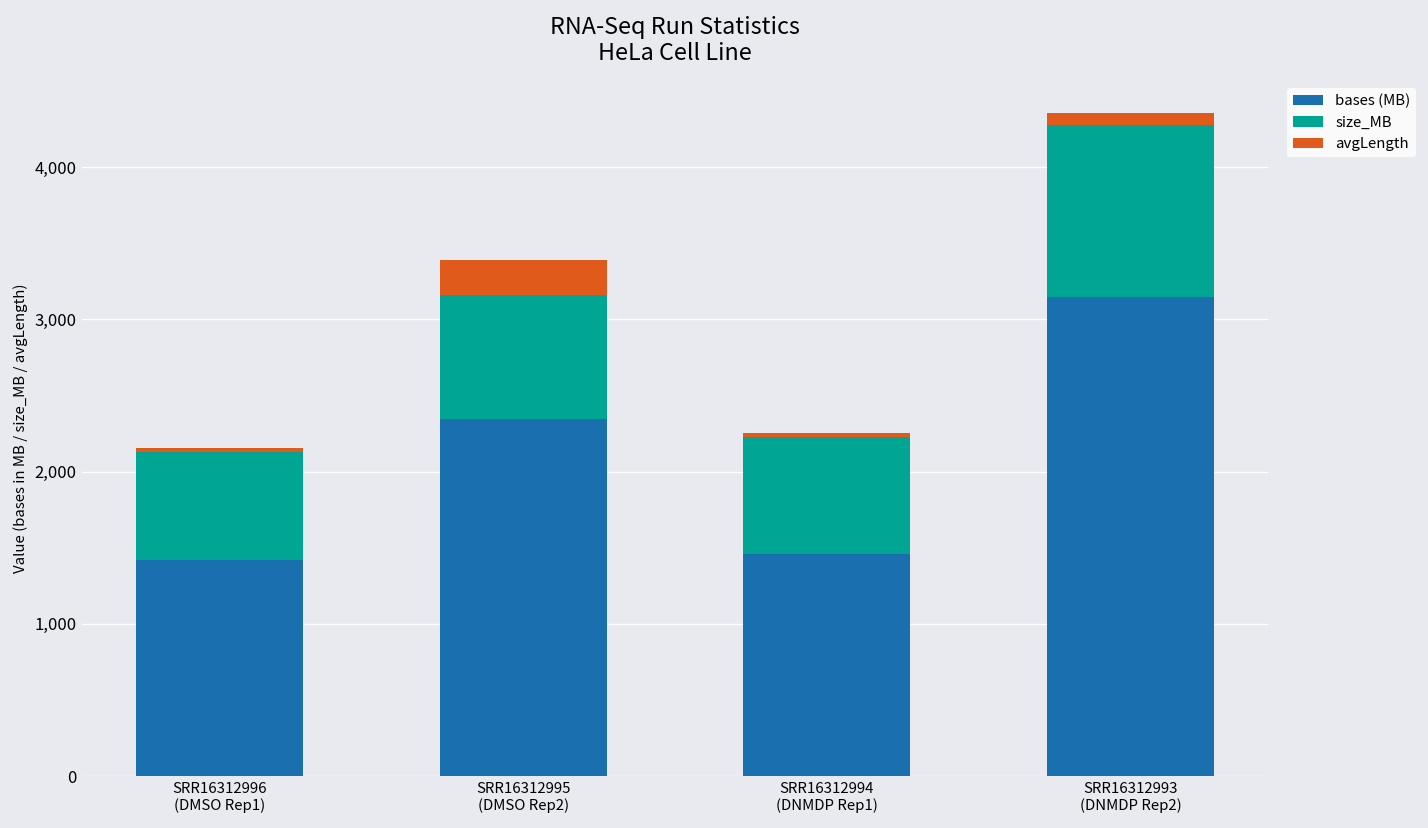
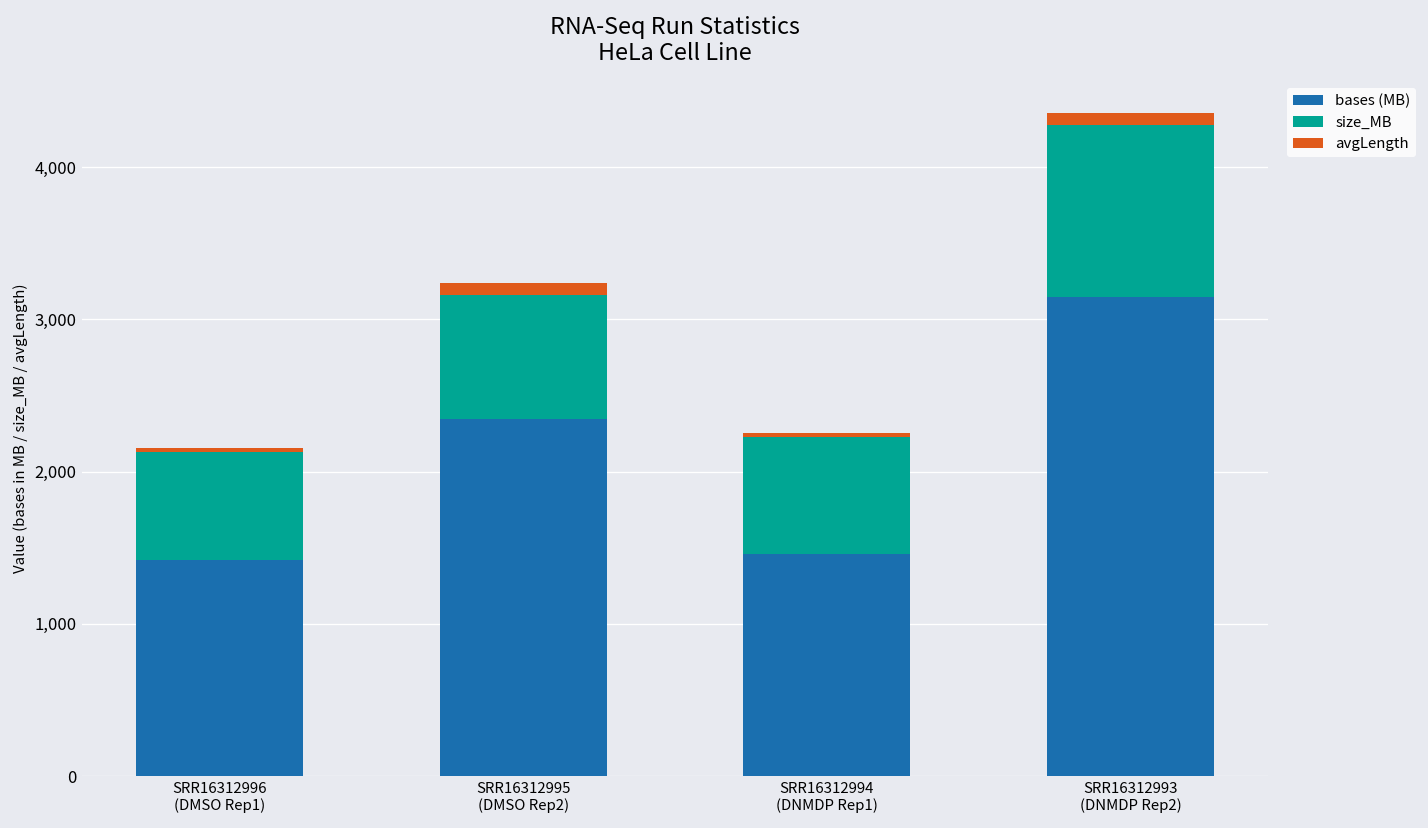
avgLength, SRR16312995 (DMSO Rep2): 230 -> 80
